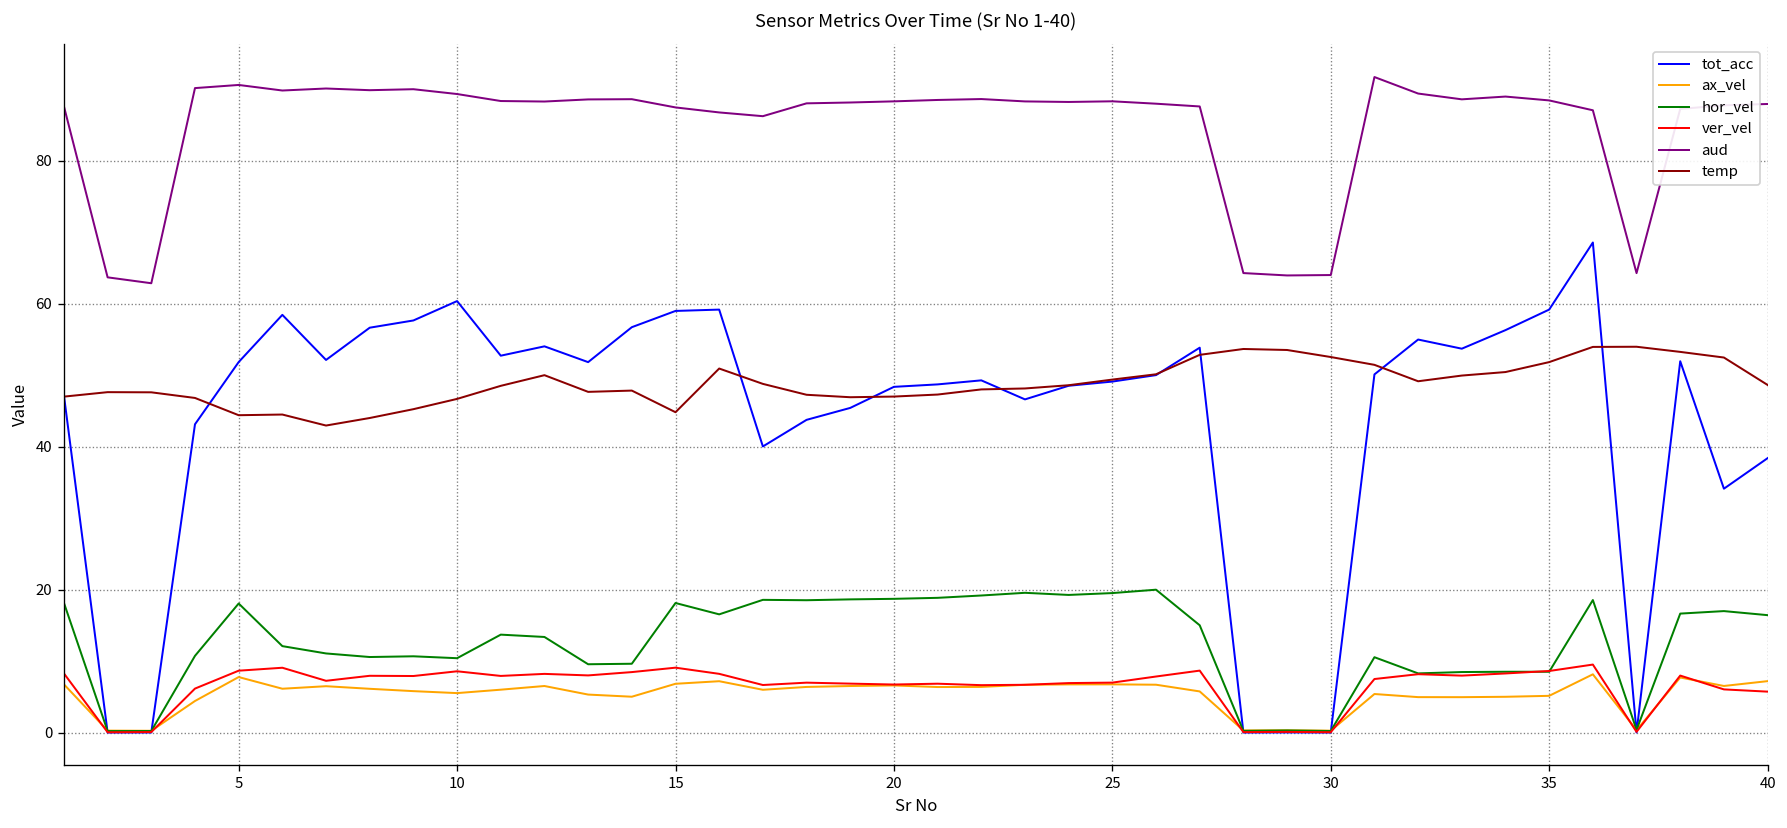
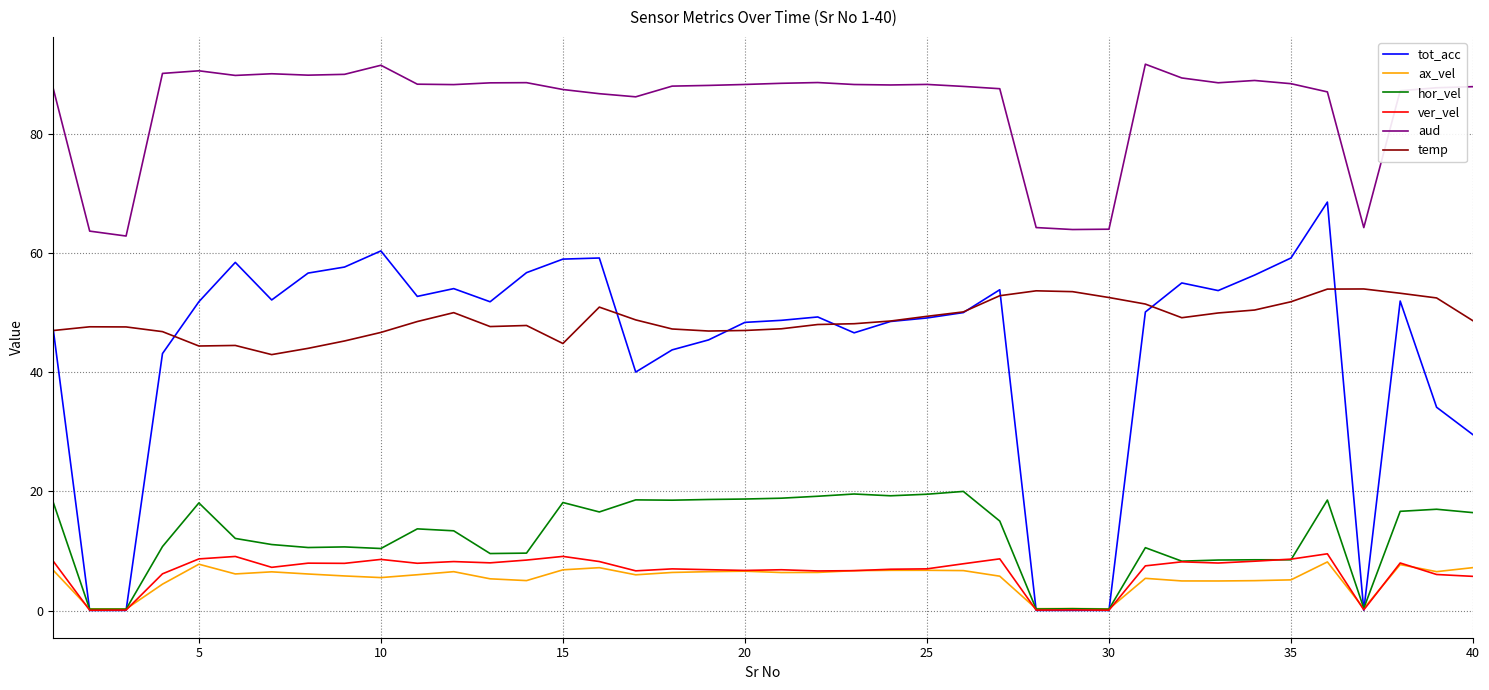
aud, 10: 89 -> 92
tot_acc, 40: 38 -> 30
